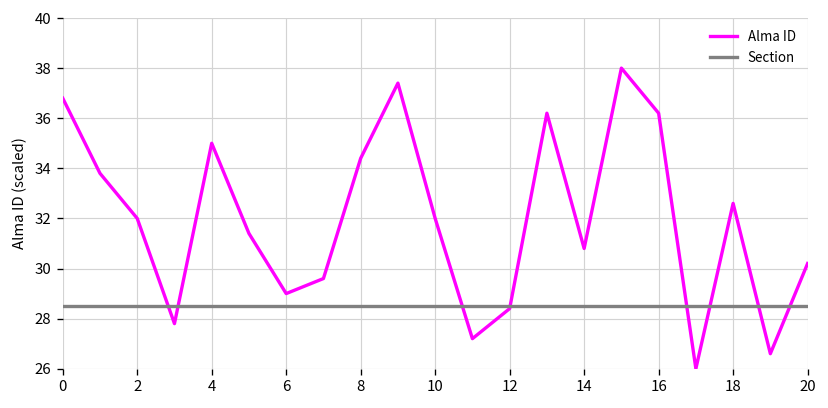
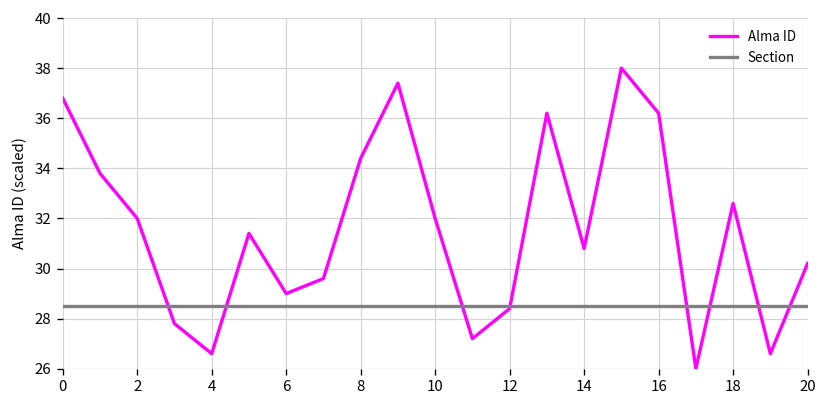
Alma ID, 4: 35.0 -> 26.6
